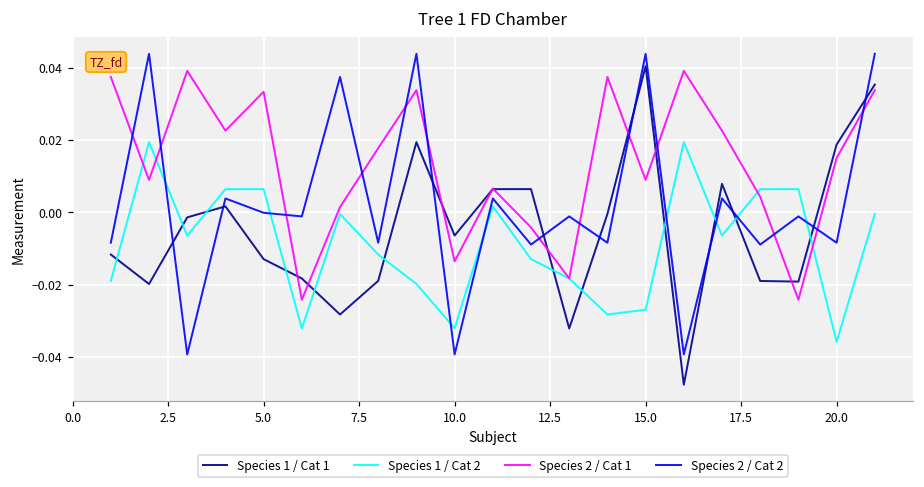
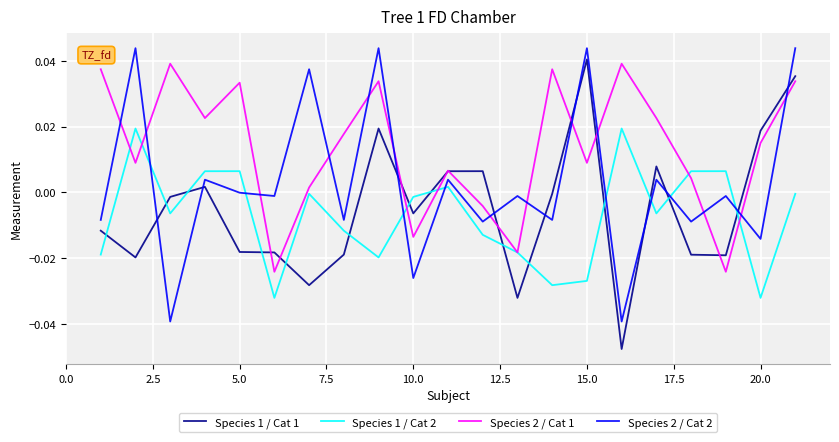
Species 1 / Cat 1, 5.0: -0.013 -> -0.018
Species 1 / Cat 2, 10.0: -0.032 -> -0.001
Species 2 / Cat 2, 10.0: -0.039 -> -0.026
Species 1 / Cat 2, 20.0: -0.036 -> -0.032
Species 2 / Cat 2, 20.0: -0.008 -> -0.014
